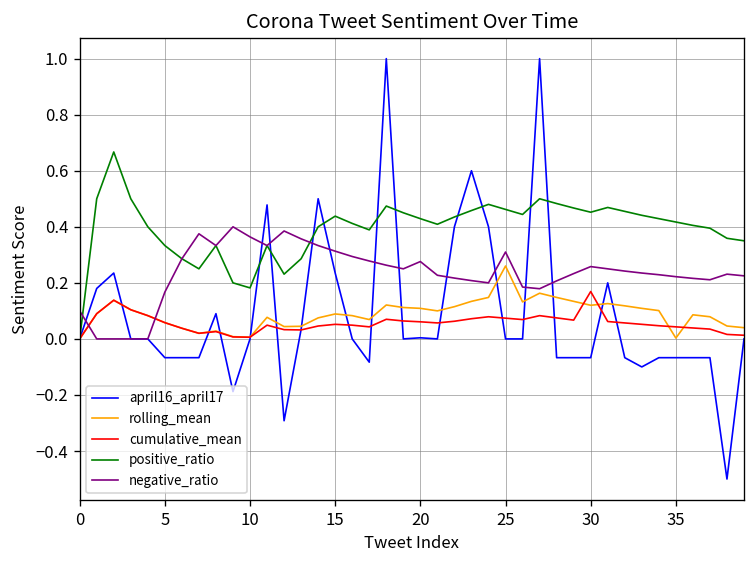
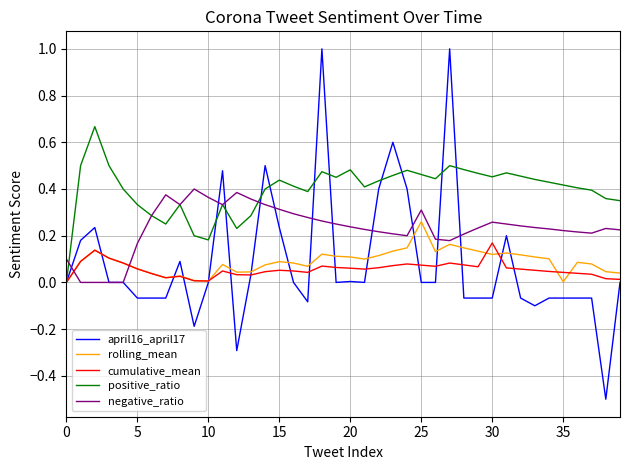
positive_ratio, 20: 0.43 -> 0.48
negative_ratio, 20: 0.28 -> 0.24
